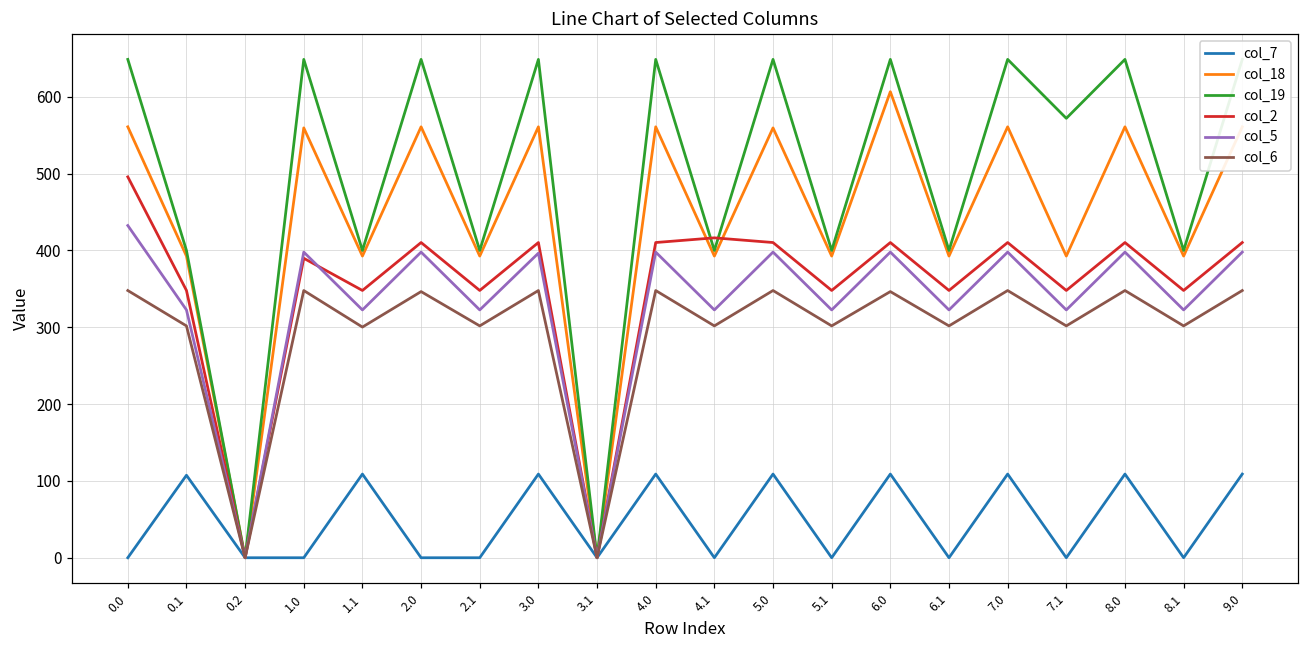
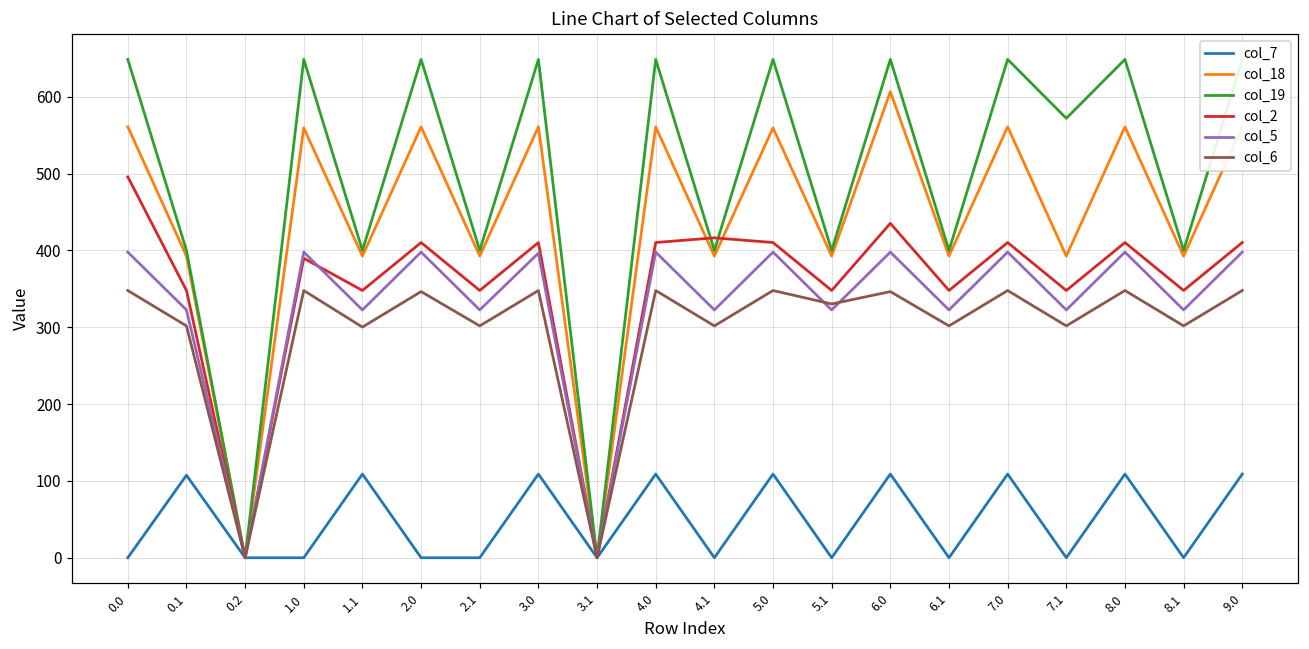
col_5, 0.0: 430 -> 400
col_6, 5.1: 300 -> 330
col_2, 6.0: 410 -> 440
